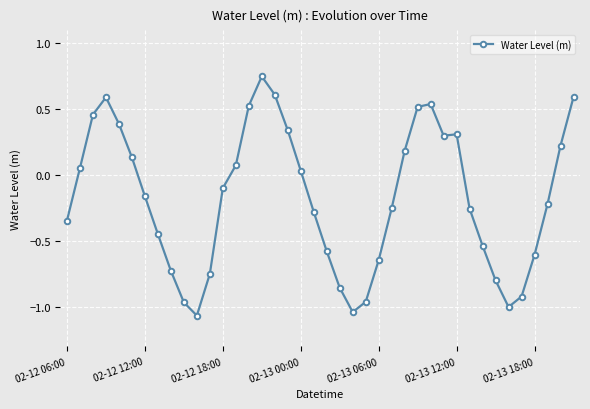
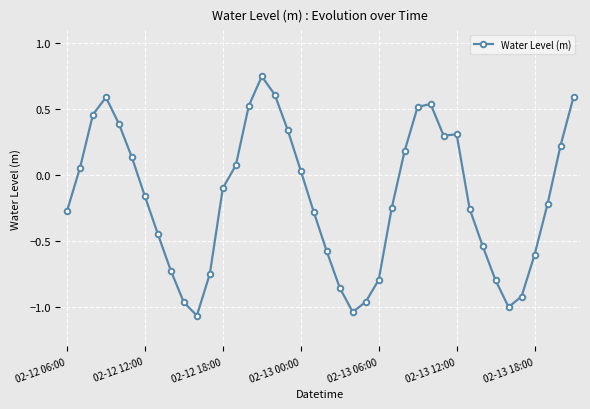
02-12 06:00: -0.34 -> -0.27
02-13 06:00: -0.64 -> -0.79
